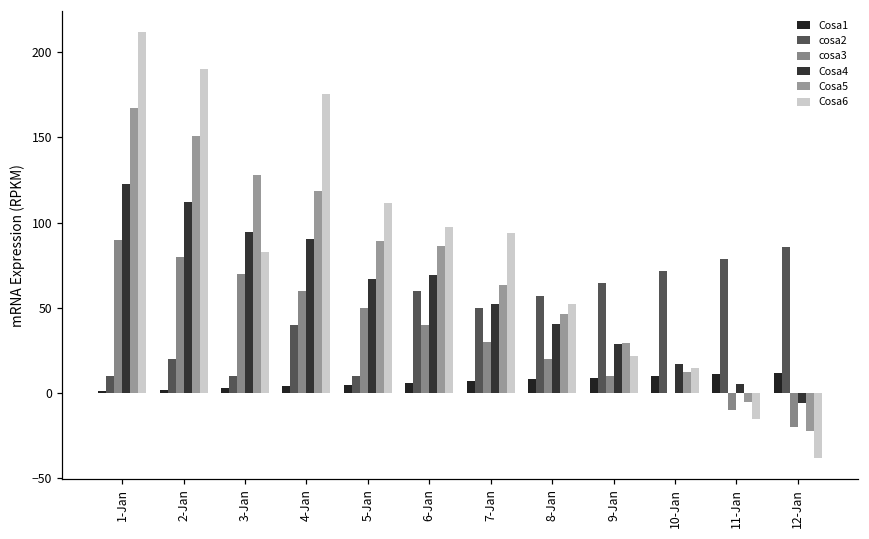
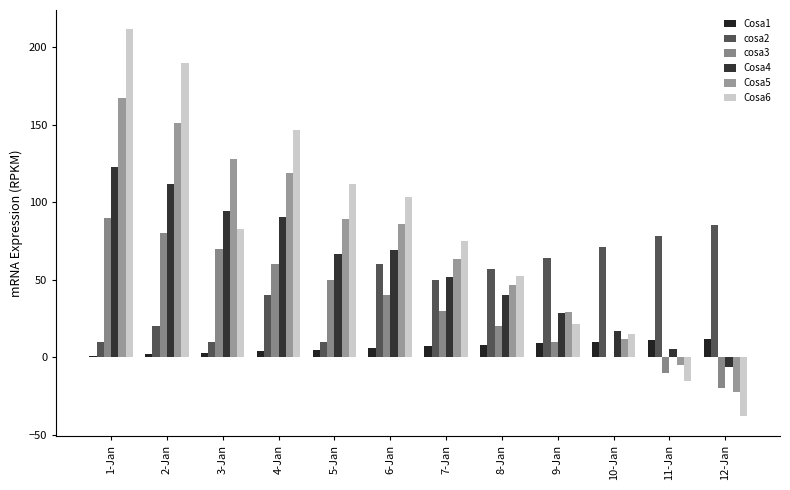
Cosa6, 4-Jan: 176 -> 147
Cosa6, 6-Jan: 98 -> 103
Cosa6, 7-Jan: 94 -> 75
